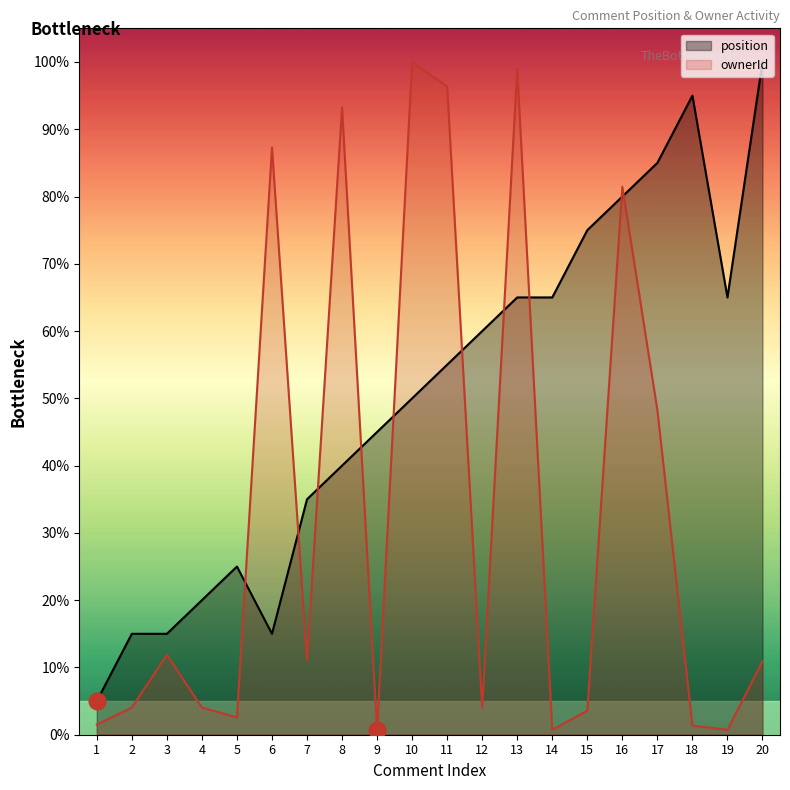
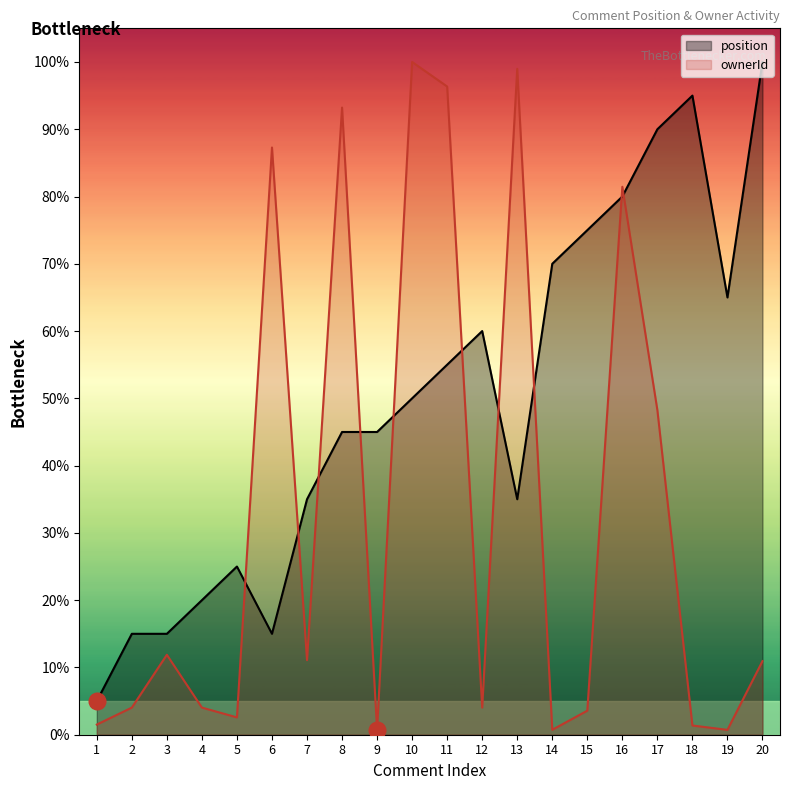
position, 8: 40% -> 45%
position, 13: 65% -> 35%
position, 14: 65% -> 70%
position, 17: 85% -> 90%
